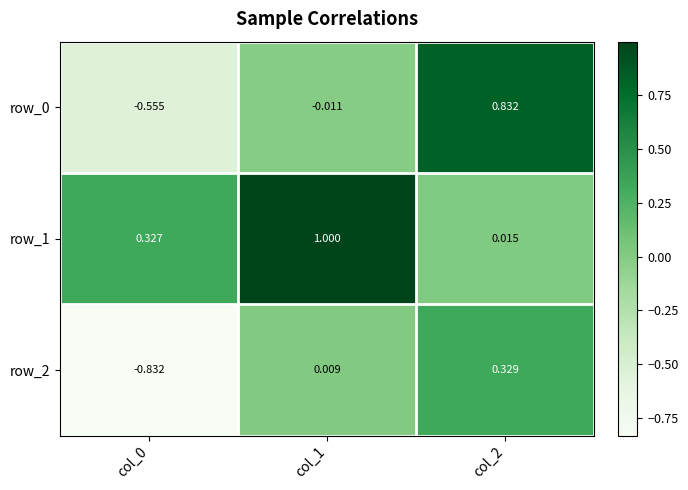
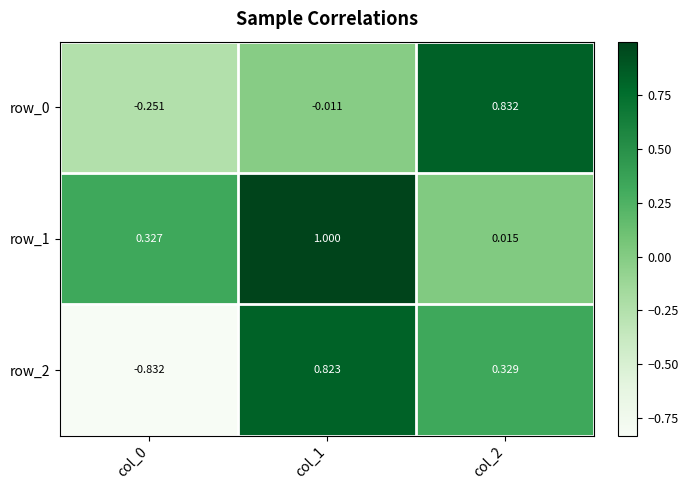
row_0, col_0: -0.555 -> -0.251
row_2, col_1: 0.009 -> 0.823
